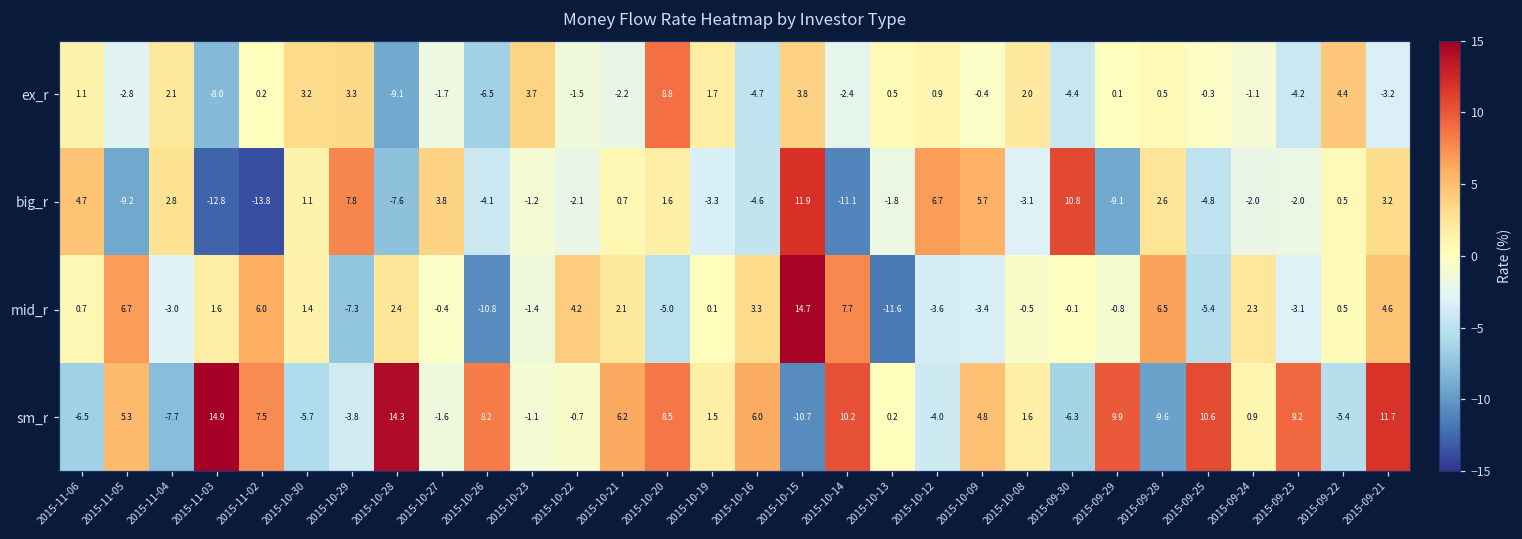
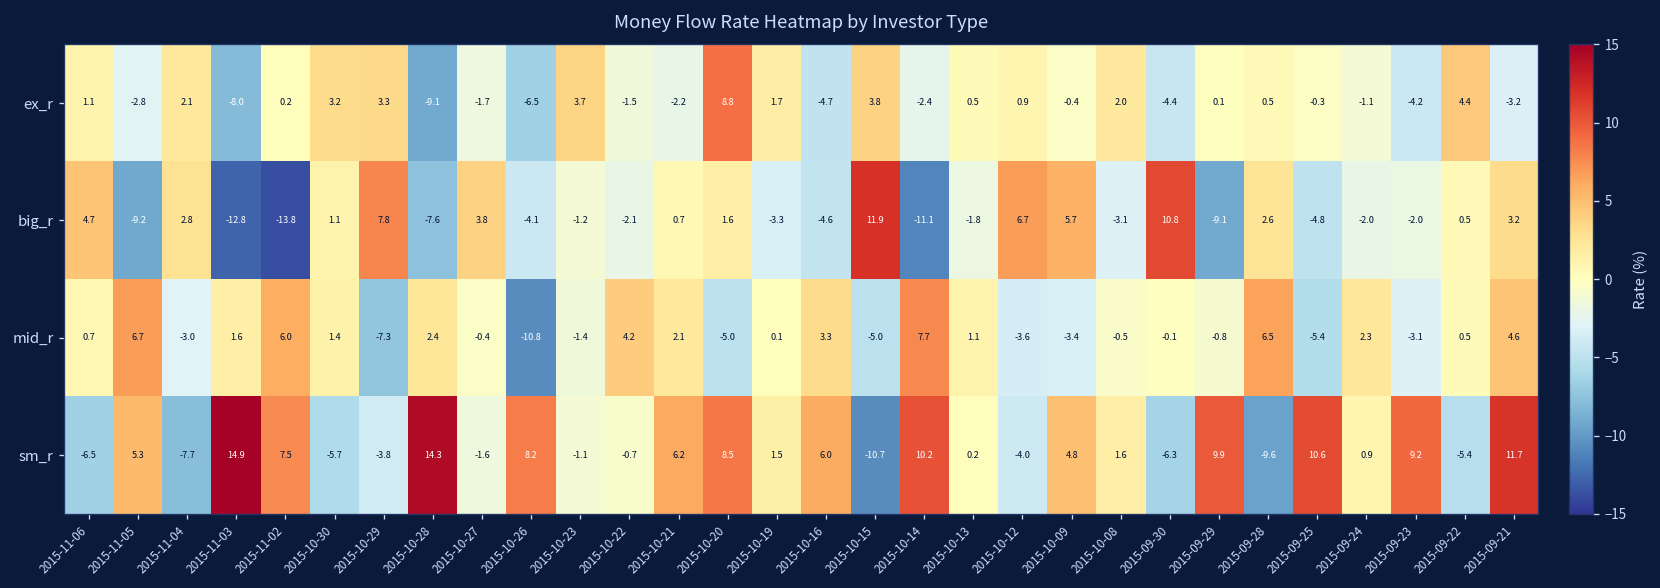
mid_r, 2015-10-15: 14.7 -> -5.0
mid_r, 2015-10-13: -11.6 -> 1.1
